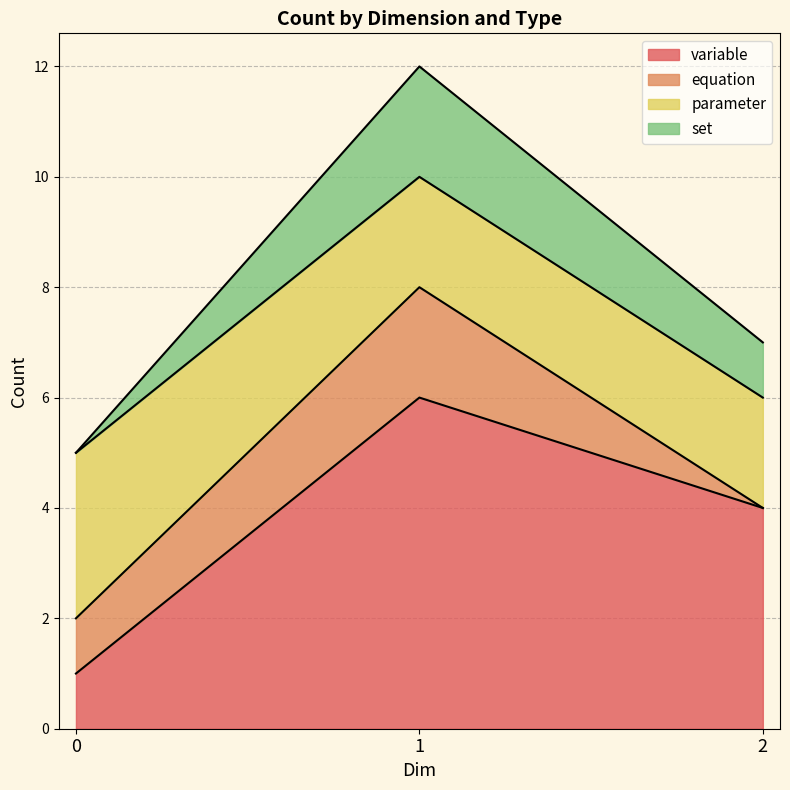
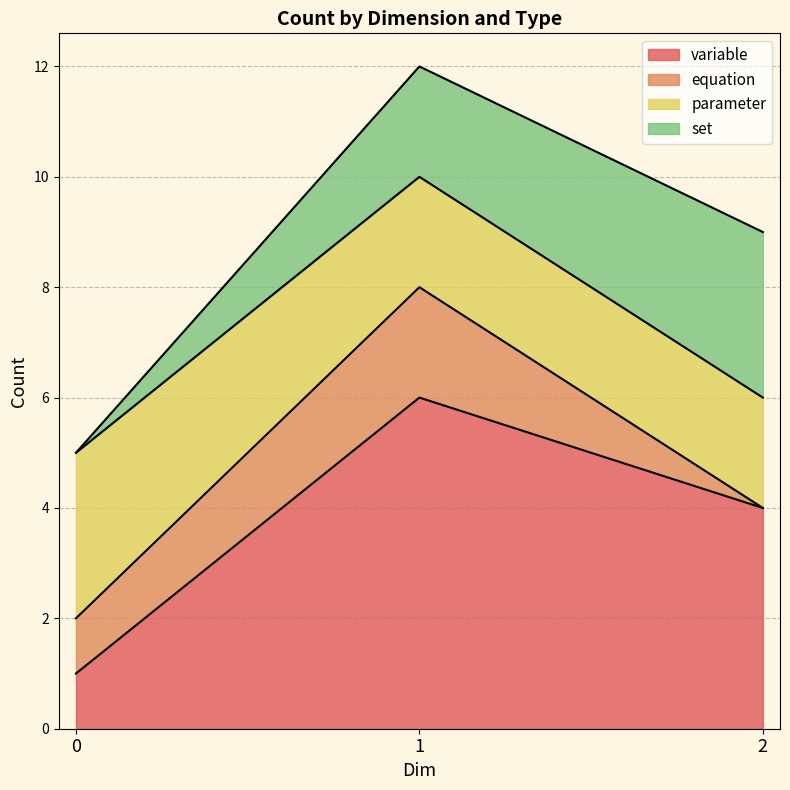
set, 2: 1 -> 3
